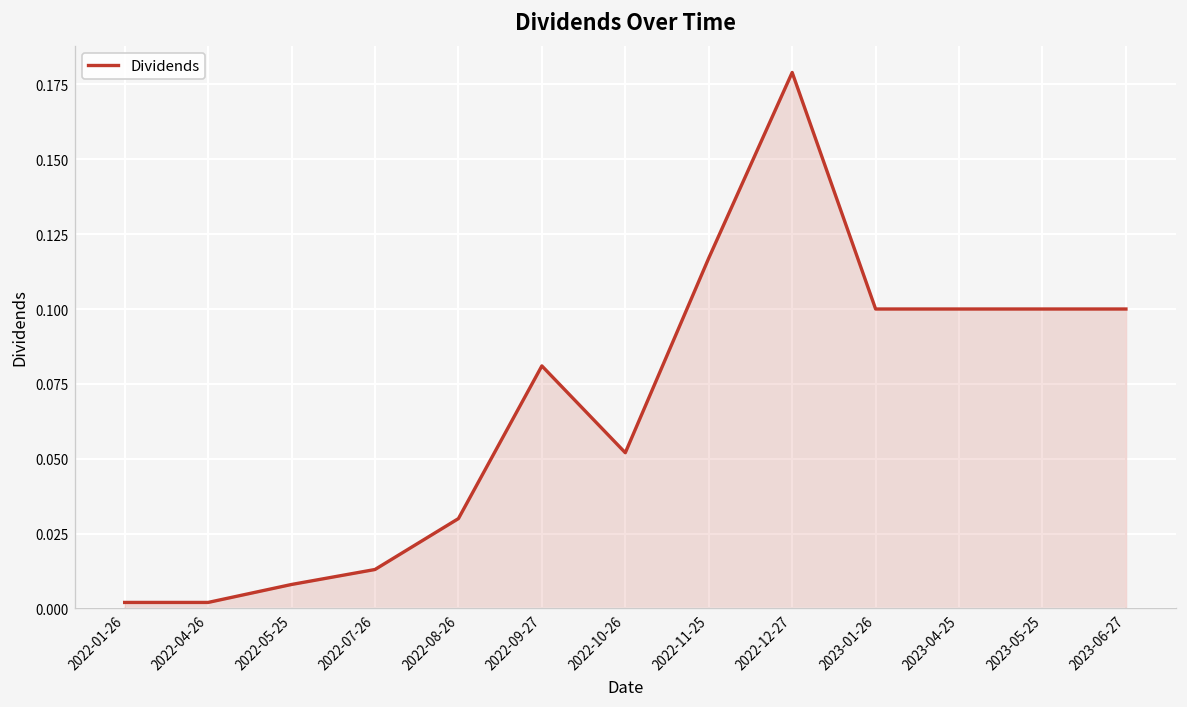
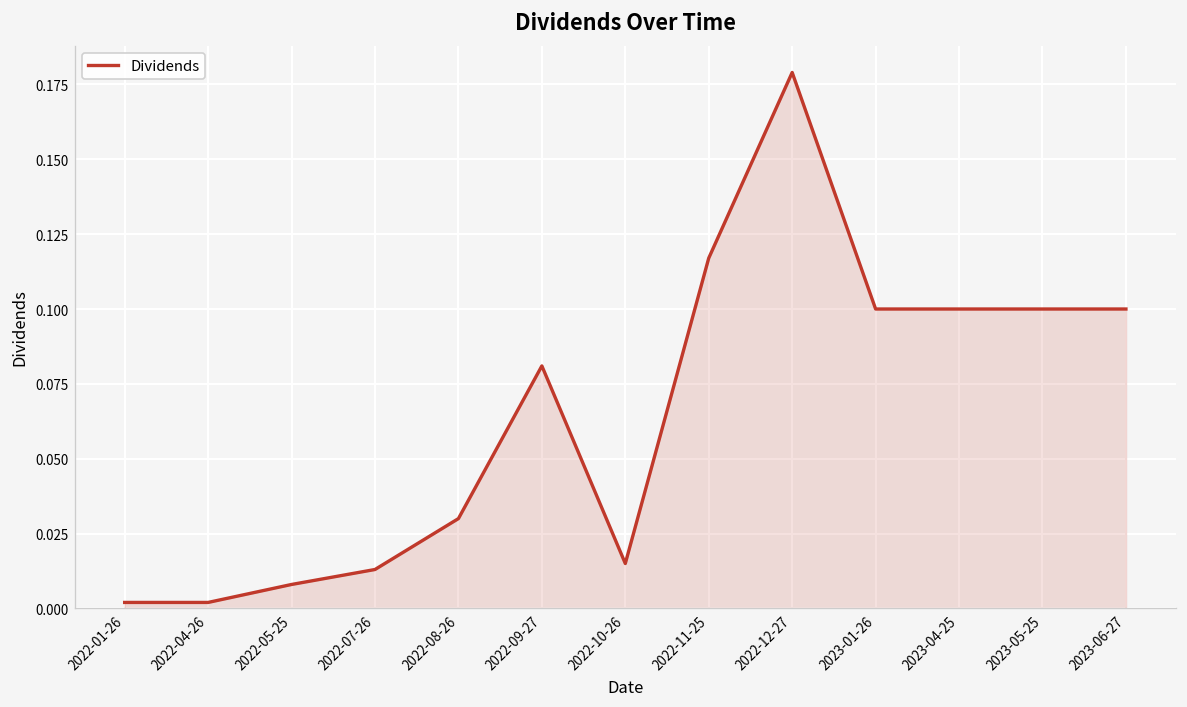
2022-10-26: 0.052 -> 0.015
